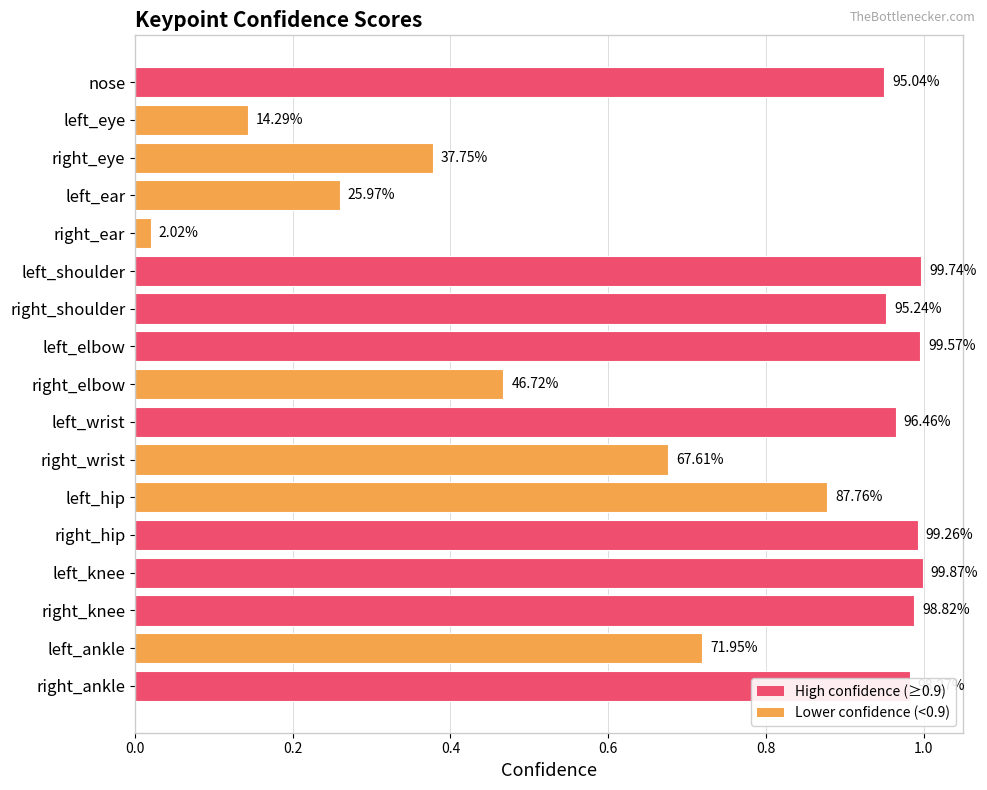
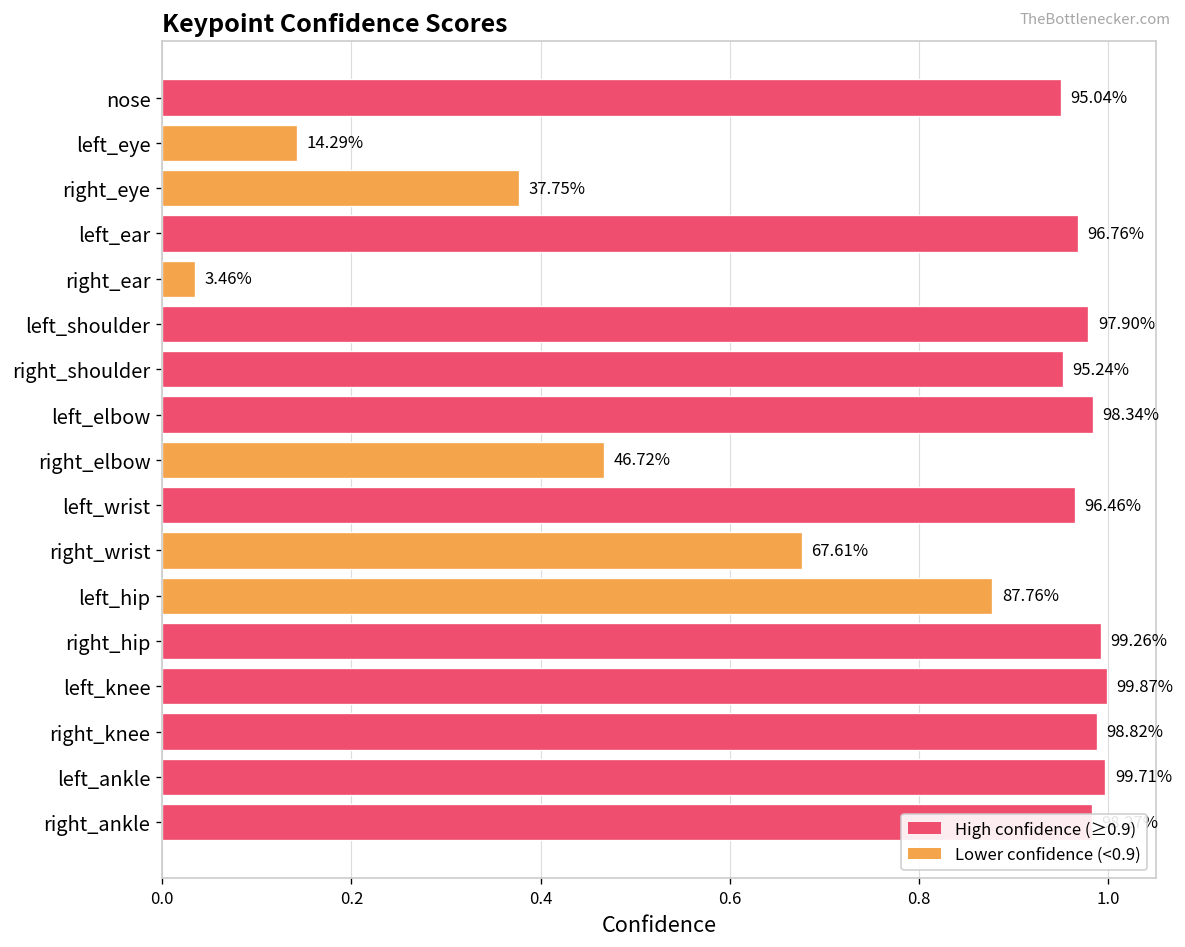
left_ear: 25.97% -> 96.76%
right_ear: 2.02% -> 3.46%
left_shoulder: 99.74% -> 97.90%
left_elbow: 99.57% -> 98.34%
left_ankle: 71.95% -> 99.71%
